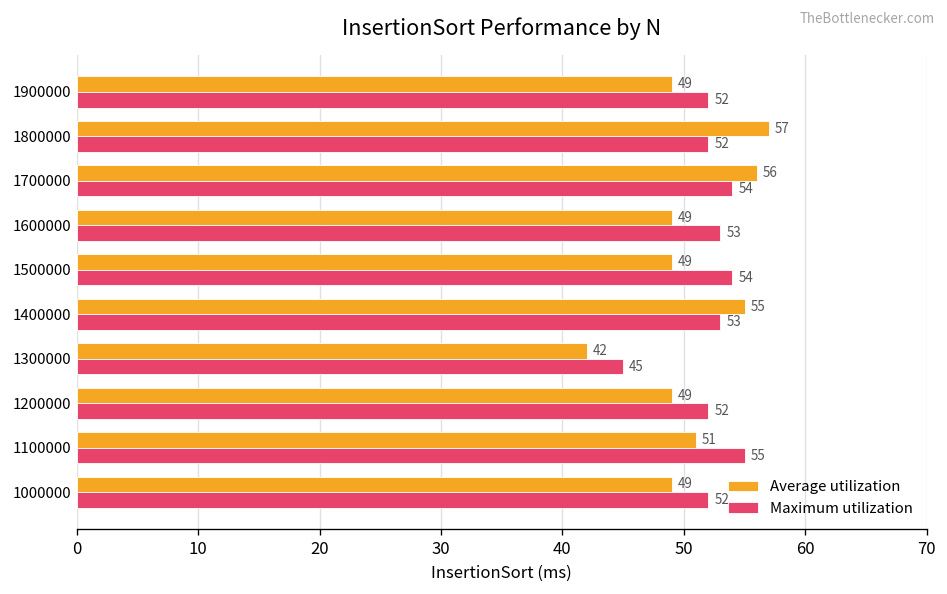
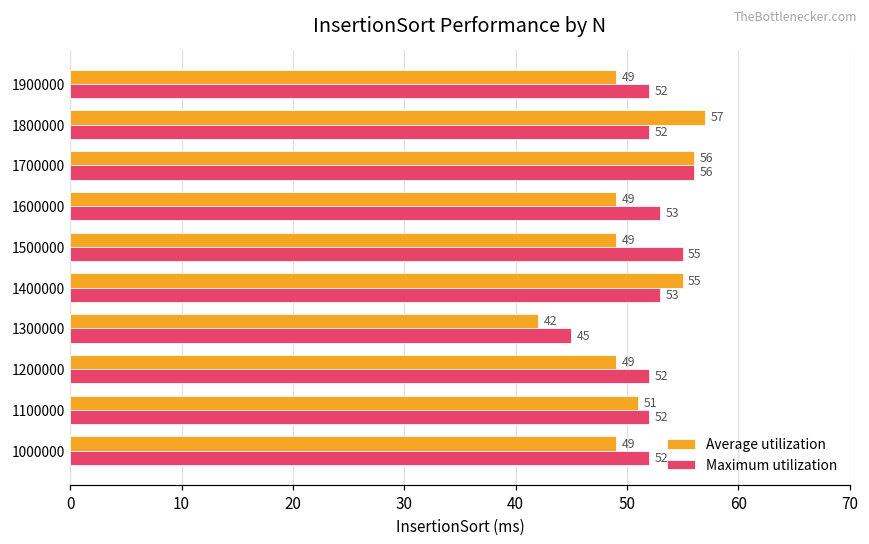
Maximum utilization, 1700000: 54 -> 56
Maximum utilization, 1500000: 54 -> 55
Maximum utilization, 1100000: 55 -> 52
